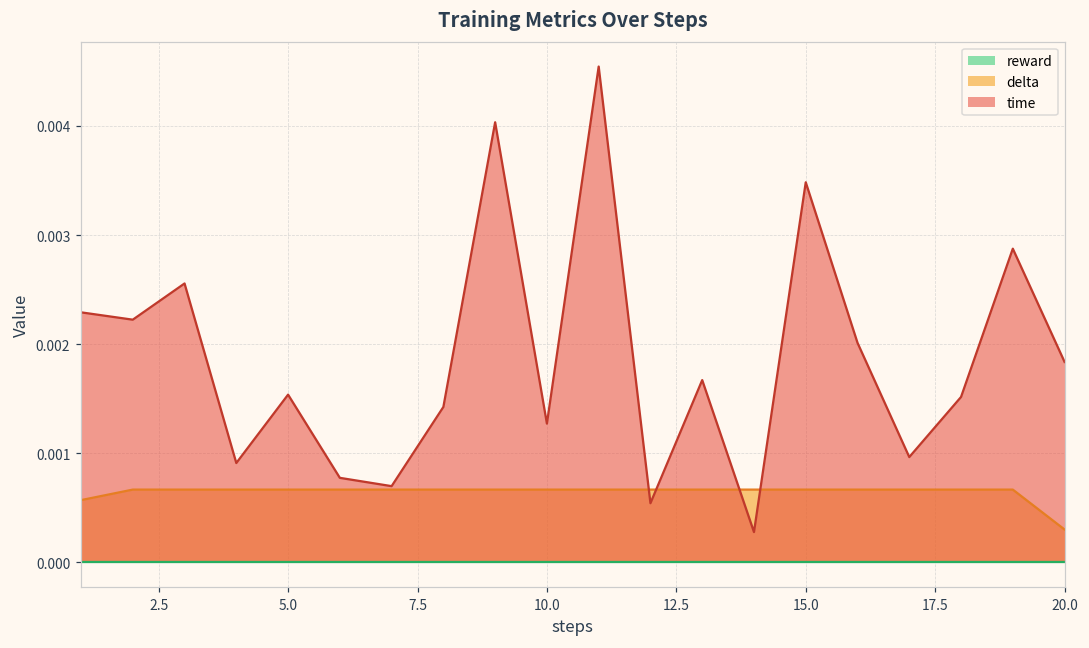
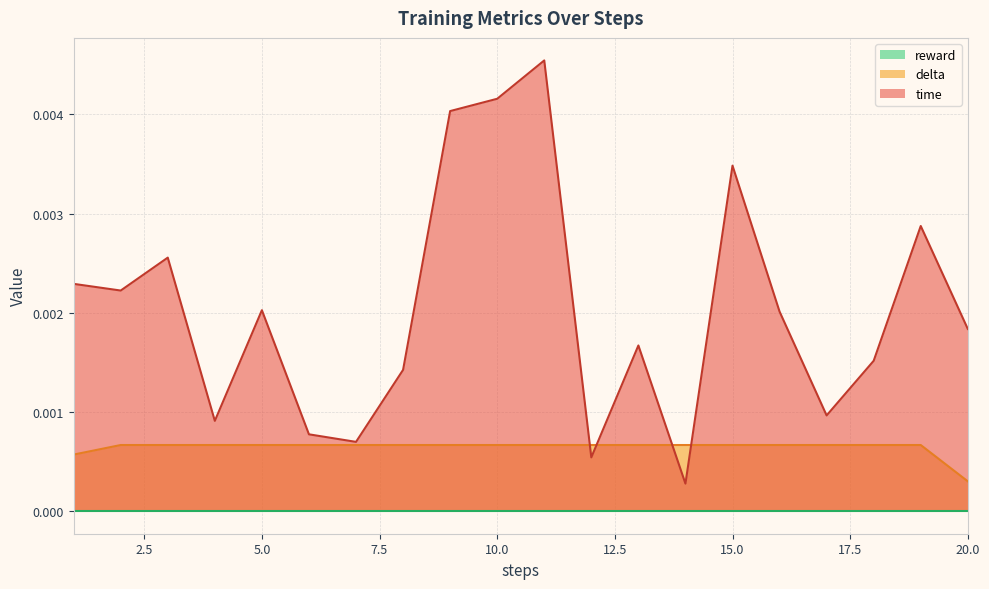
time, 5.0: 0.0015 -> 0.0020
time, 10.0: 0.0013 -> 0.0042
